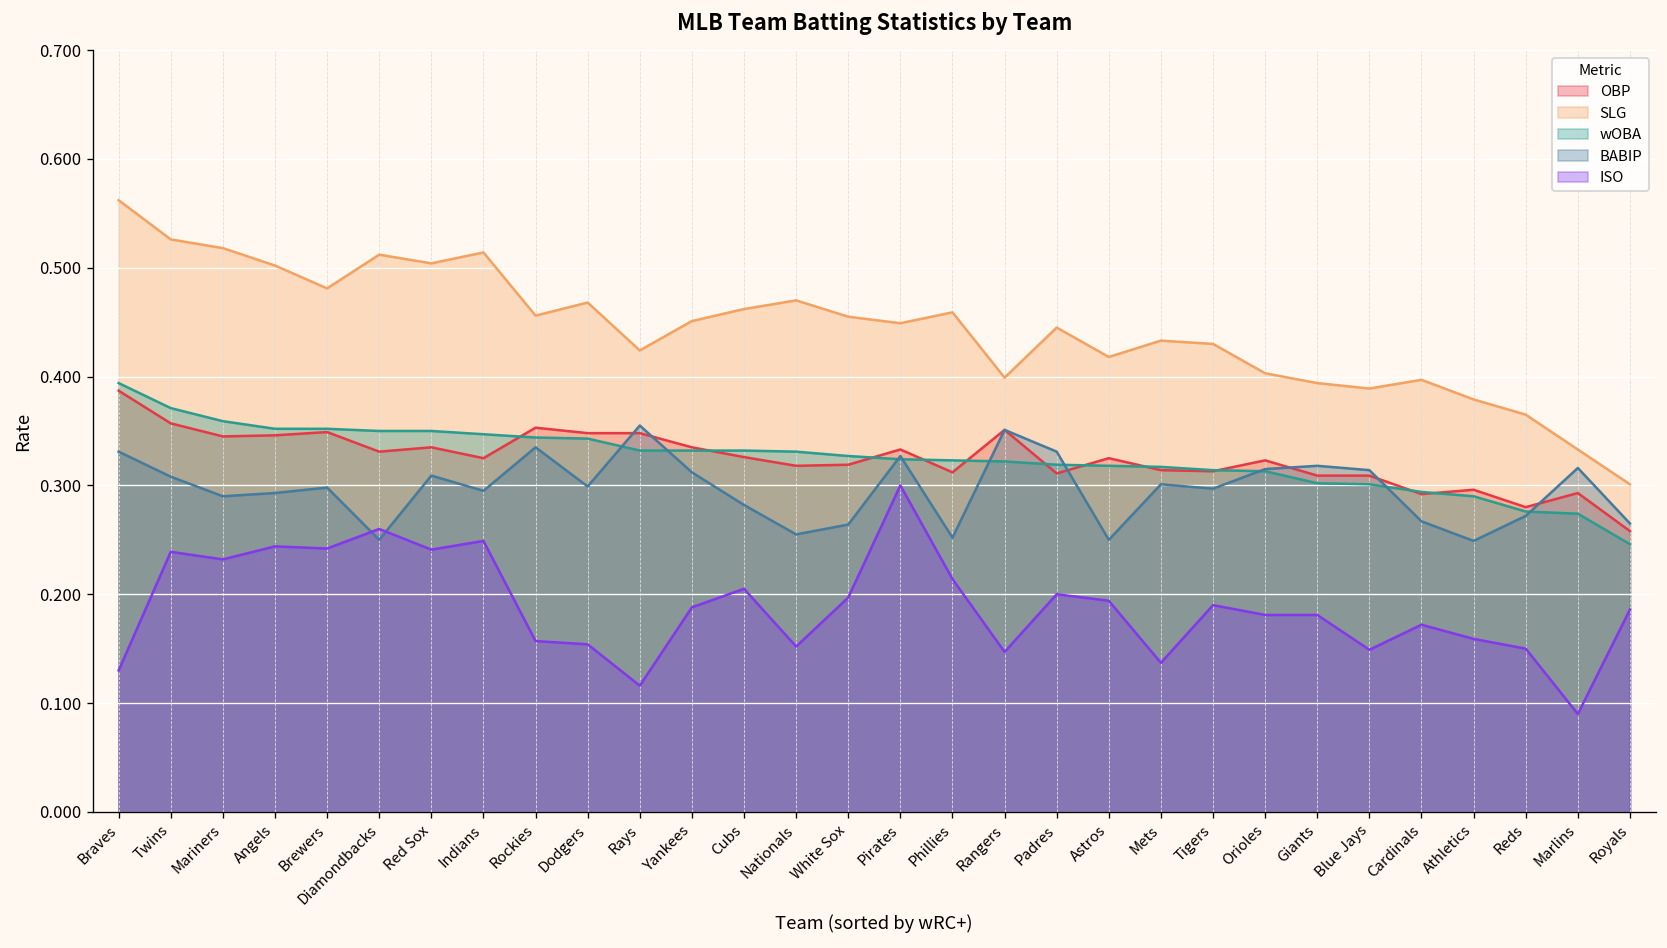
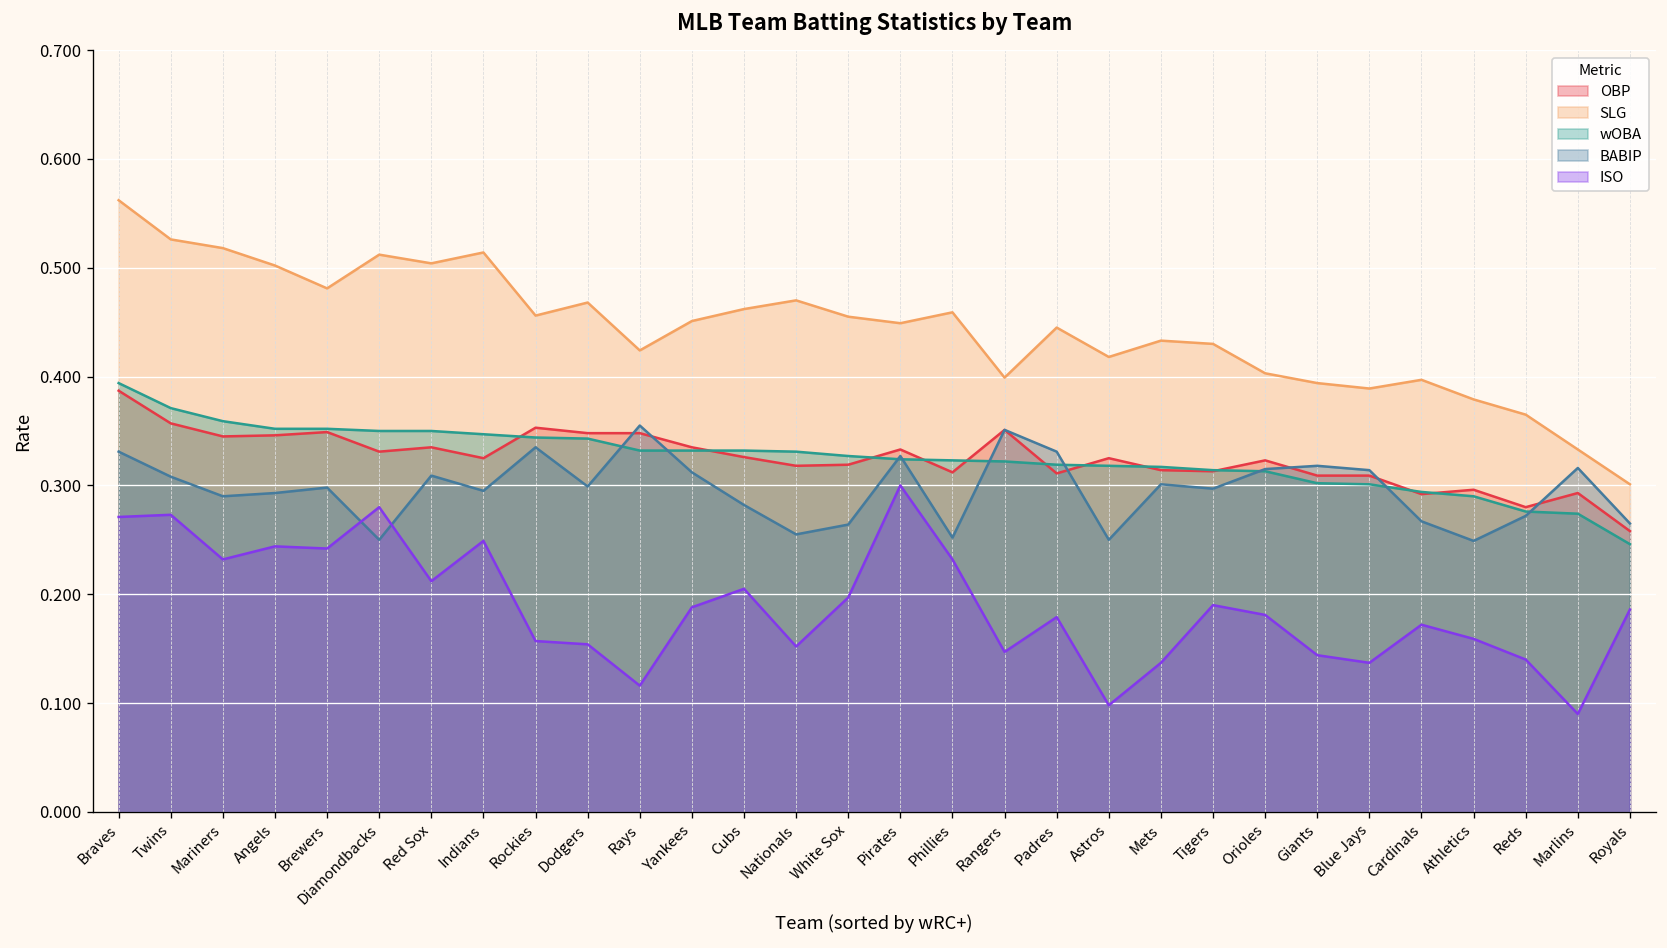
ISO, Braves: 0.13 -> 0.27
ISO, Twins: 0.24 -> 0.27
ISO, Diamondbacks: 0.26 -> 0.28
ISO, Red Sox: 0.24 -> 0.21
ISO, Phillies: 0.21 -> 0.23
ISO, Padres: 0.20 -> 0.18
ISO, Astros: 0.19 -> 0.10
ISO, Giants: 0.18 -> 0.14
ISO, Blue Jays: 0.15 -> 0.14
ISO, Reds: 0.15 -> 0.14
